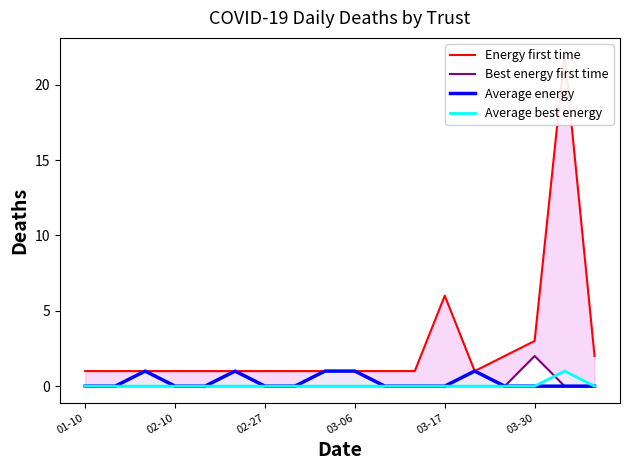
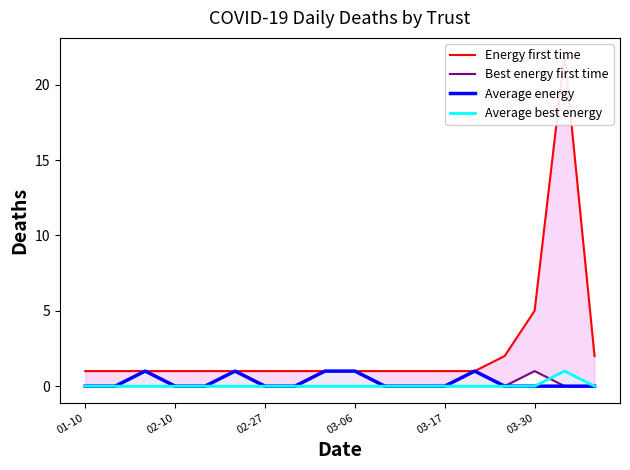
Energy first time, 03-17: 6 -> 1
Energy first time, 03-30: 3 -> 5
Best energy first time, 03-30: 2 -> 1
